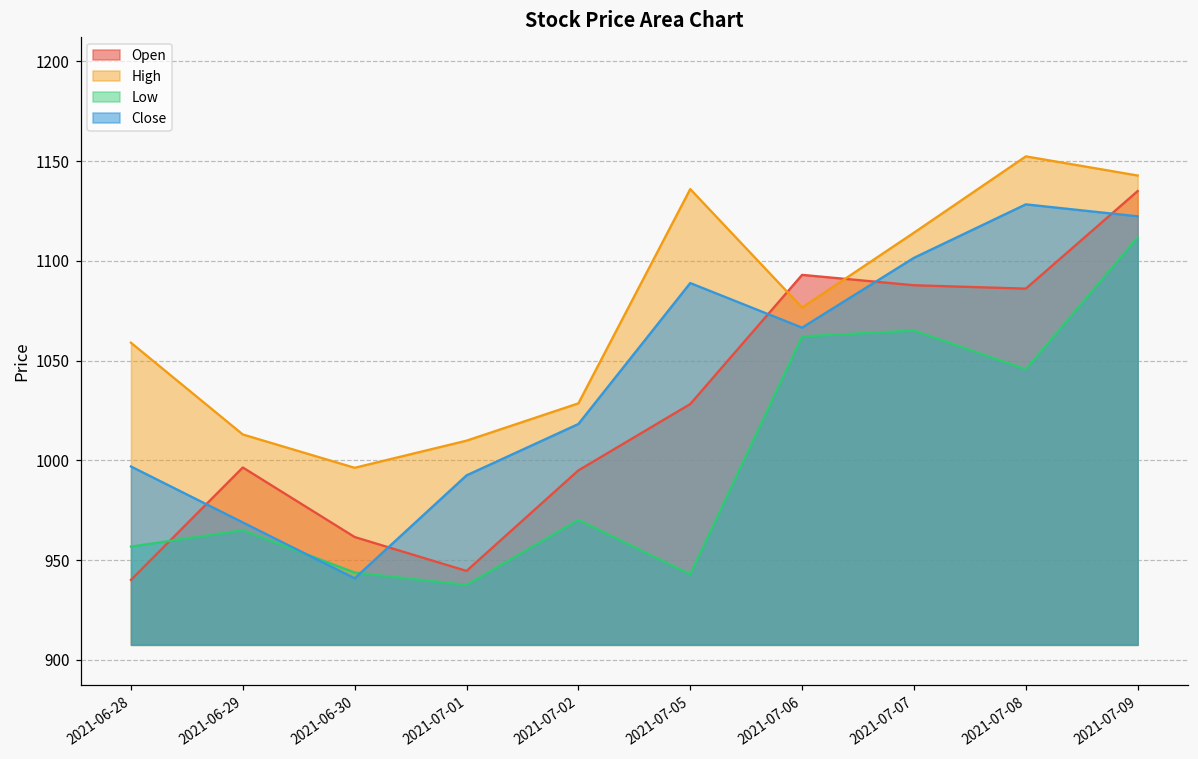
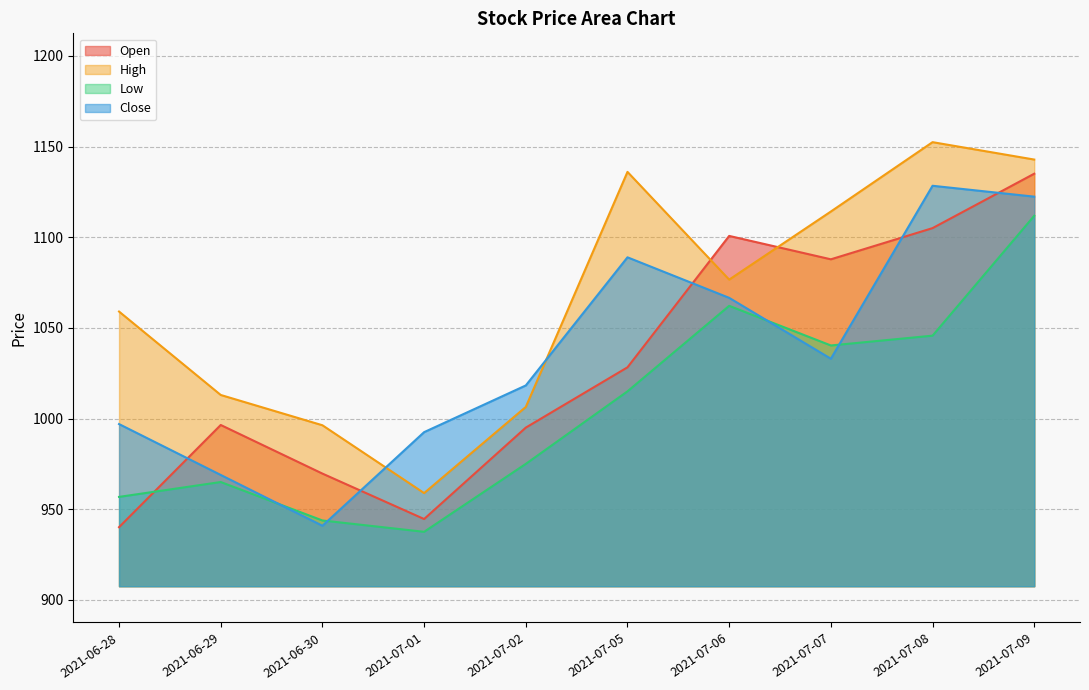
Open, 2021-06-30: 962 -> 970
High, 2021-07-01: 1010 -> 959
High, 2021-07-02: 1029 -> 1006
Low, 2021-07-02: 970 -> 975
Low, 2021-07-05: 943 -> 1015
Open, 2021-07-06: 1093 -> 1101
Low, 2021-07-07: 1065 -> 1040
Close, 2021-07-07: 1102 -> 1033
Open, 2021-07-08: 1086 -> 1105
